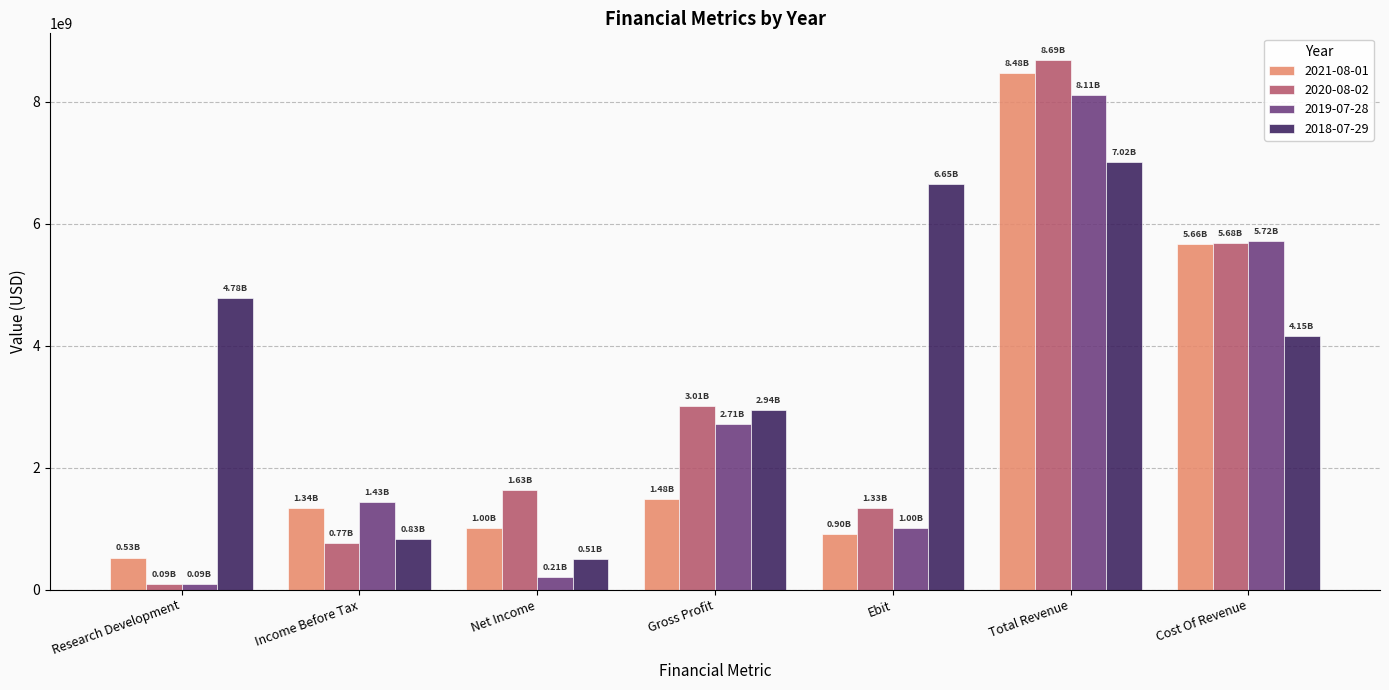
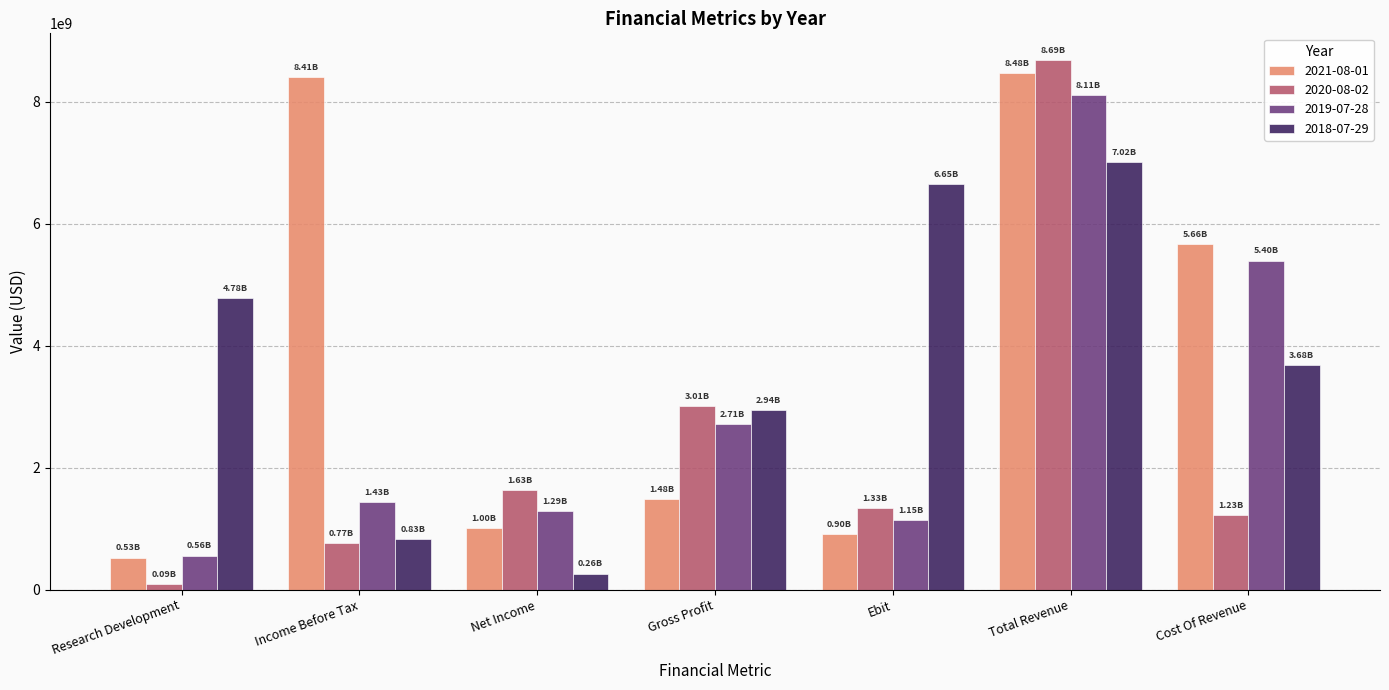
2019-07-28, Research Development: 0.09B -> 0.56B
2021-08-01, Income Before Tax: 1.34B -> 8.41B
2019-07-28, Net Income: 0.21B -> 1.29B
2018-07-29, Net Income: 0.51B -> 0.26B
2019-07-28, Ebit: 1.00B -> 1.15B
2020-08-02, Cost Of Revenue: 5.68B -> 1.23B
2019-07-28, Cost Of Revenue: 5.72B -> 5.40B
2018-07-29, Cost Of Revenue: 4.15B -> 3.68B
